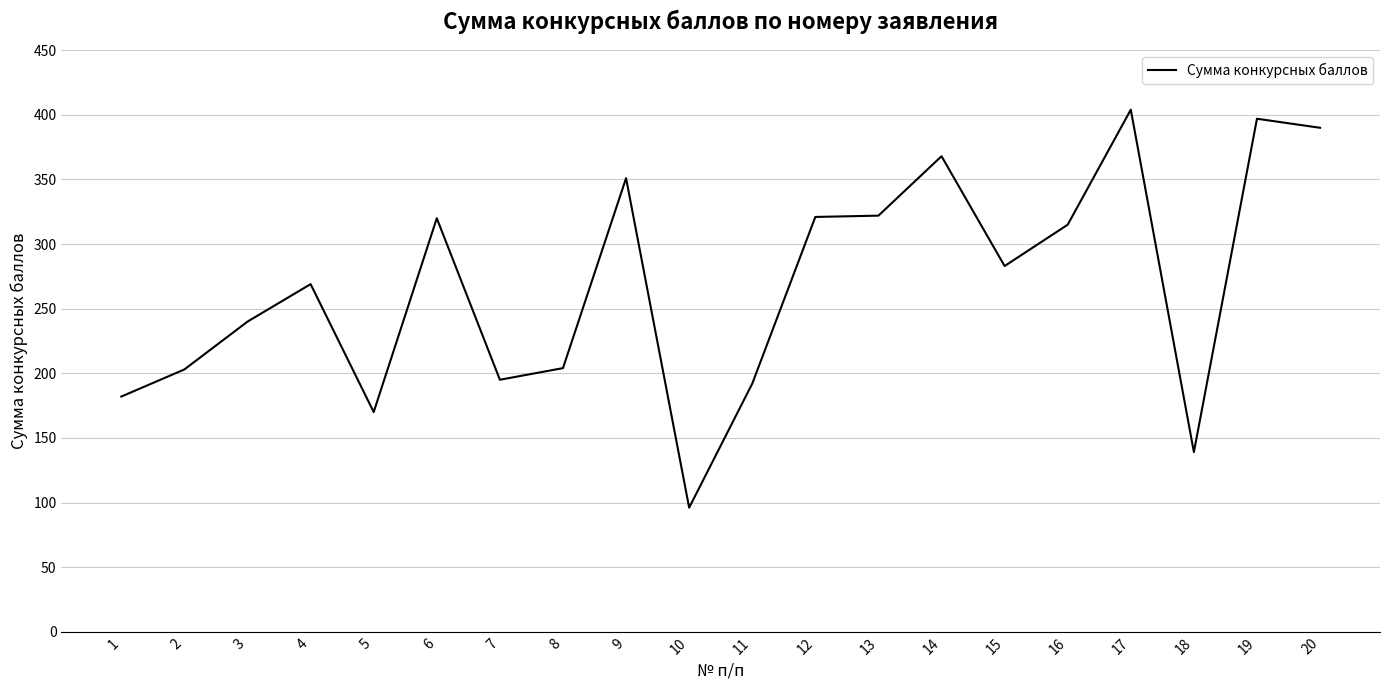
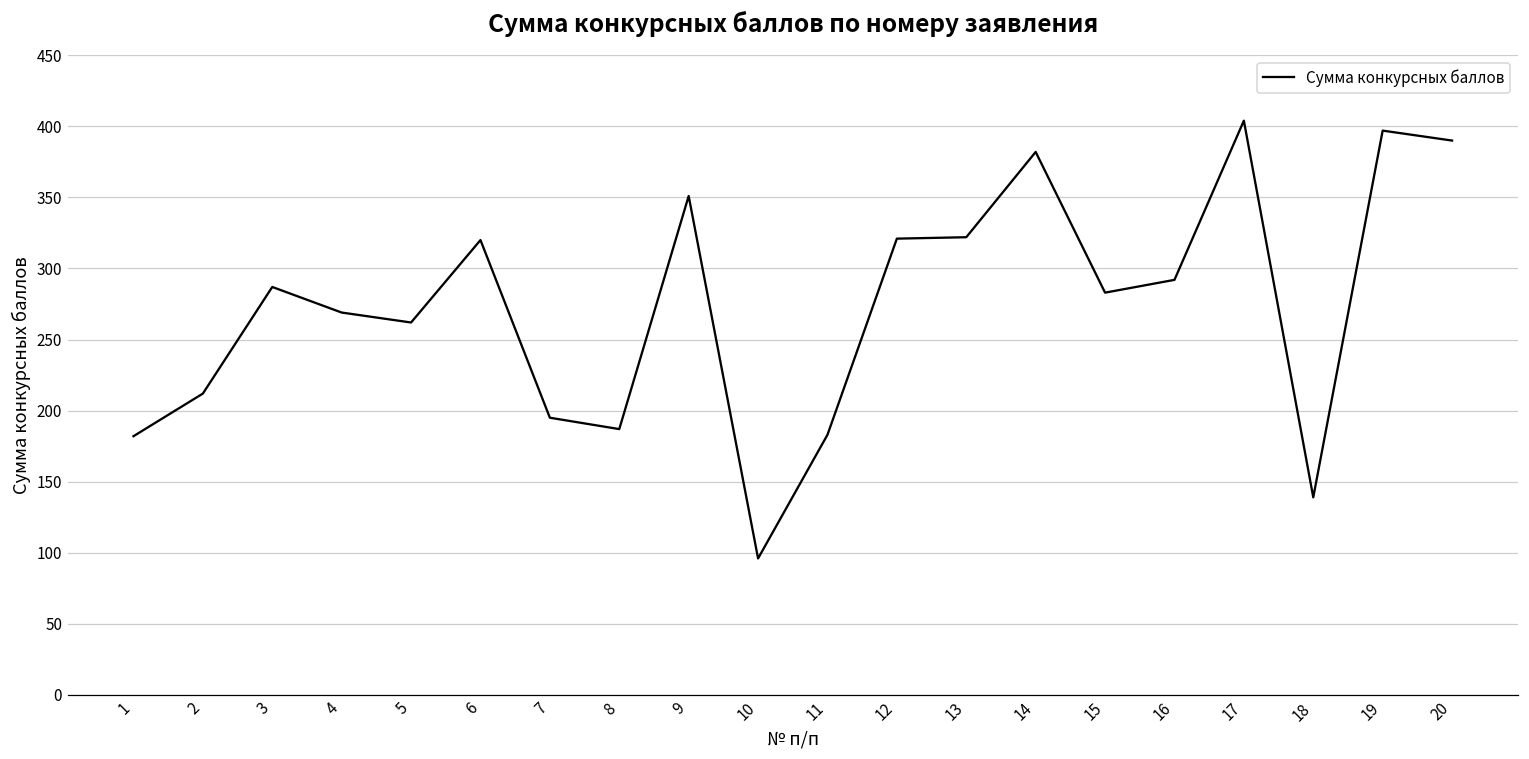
2: 203 -> 212
3: 240 -> 287
5: 170 -> 262
8: 204 -> 187
11: 192 -> 183
14: 368 -> 382
16: 315 -> 292
